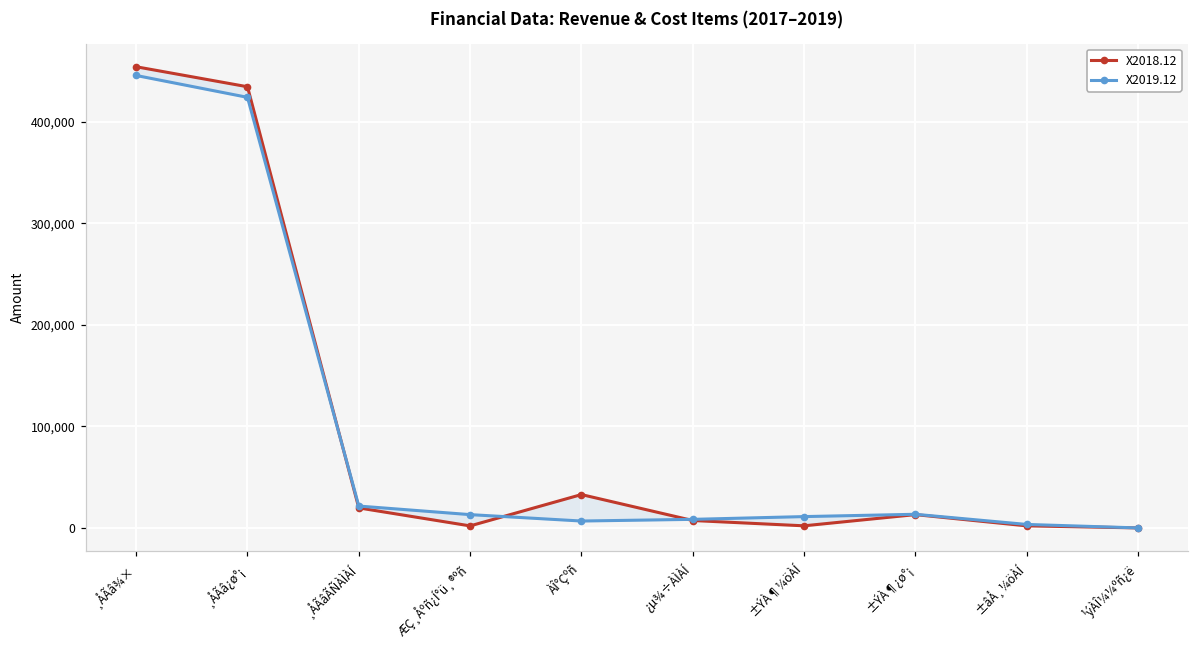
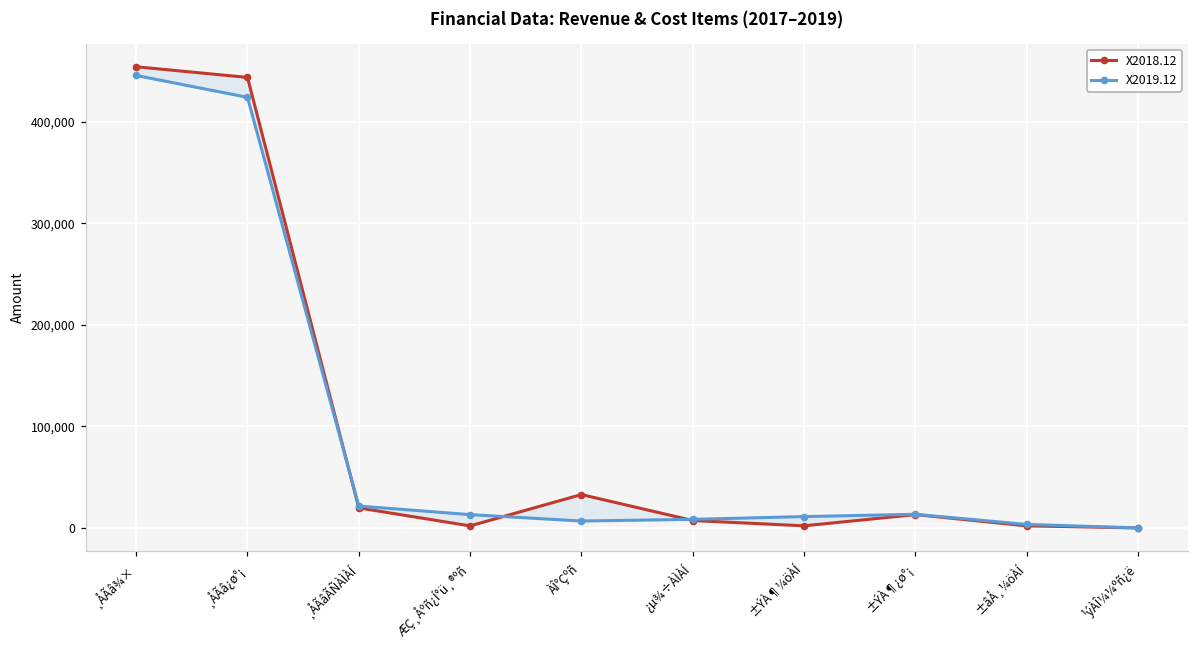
X2018.12, ¸ÅÃâ¿ø°¡: 430,000 -> 440,000
